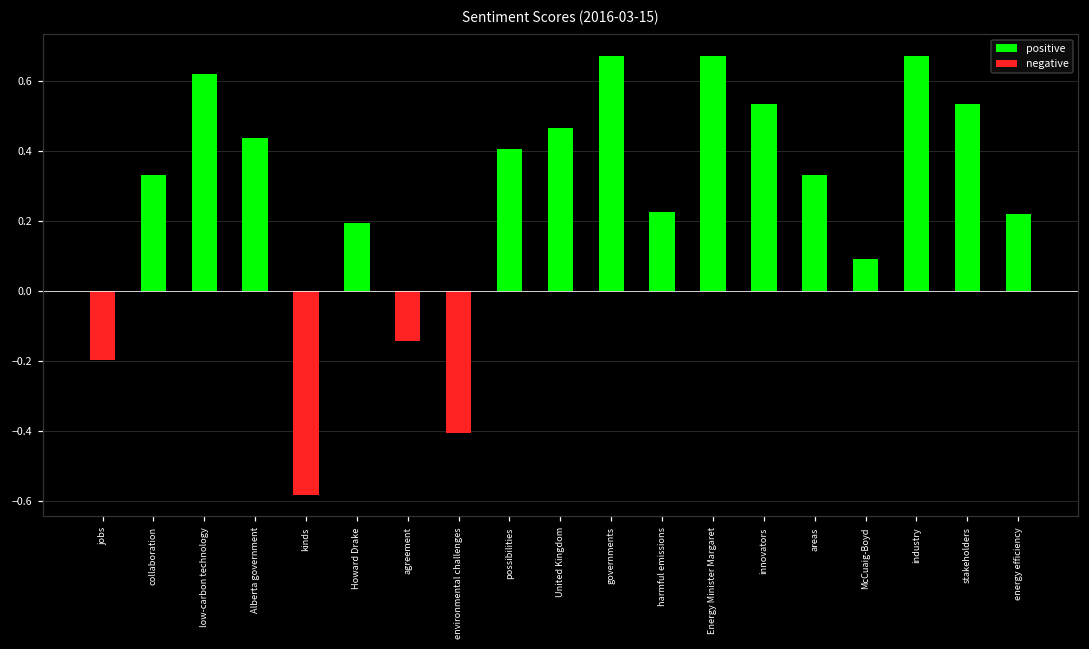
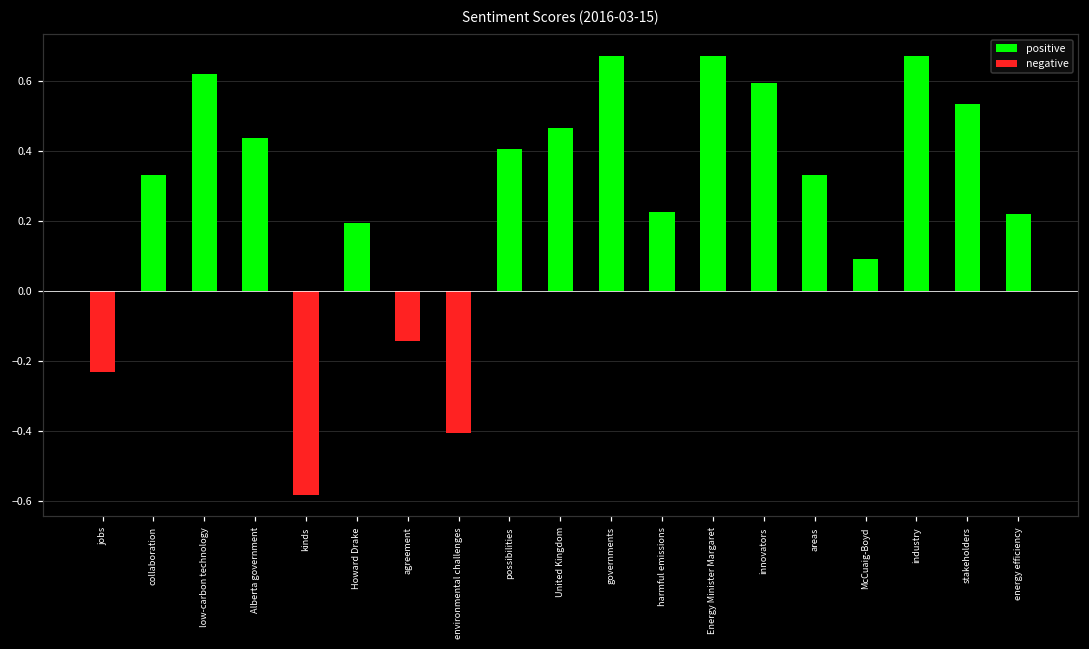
negative, jobs: -0.20 -> -0.23
positive, innovators: 0.53 -> 0.59
